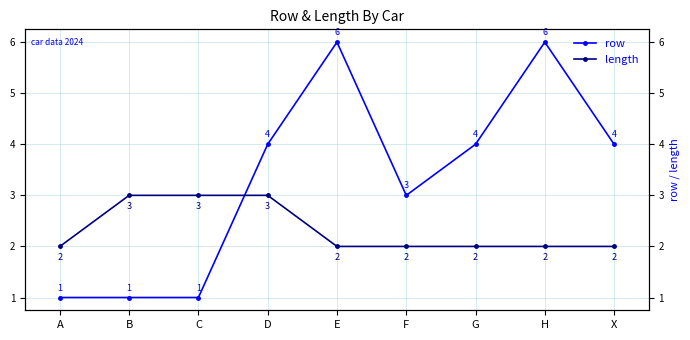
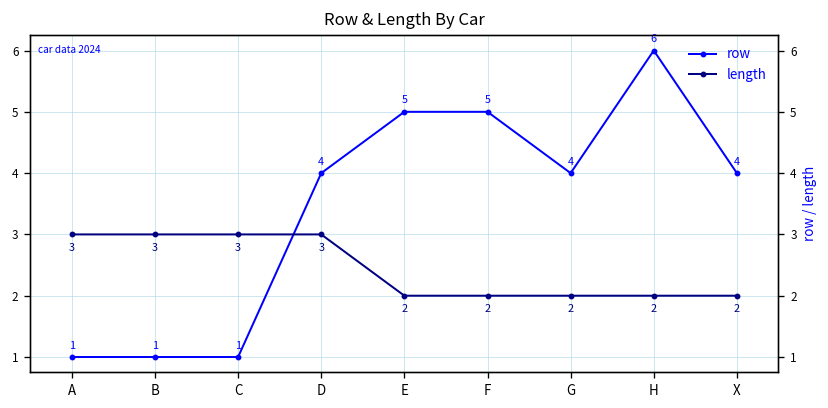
length, A: 2 -> 3
row, E: 6 -> 5
row, F: 3 -> 5
